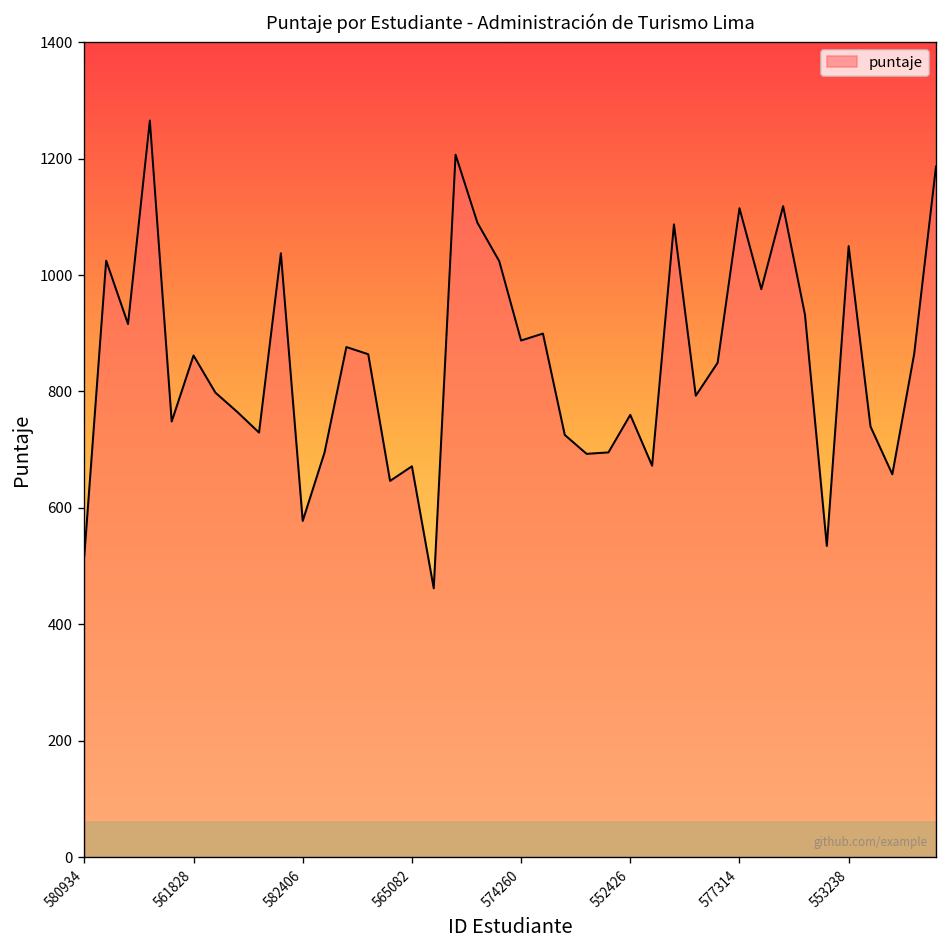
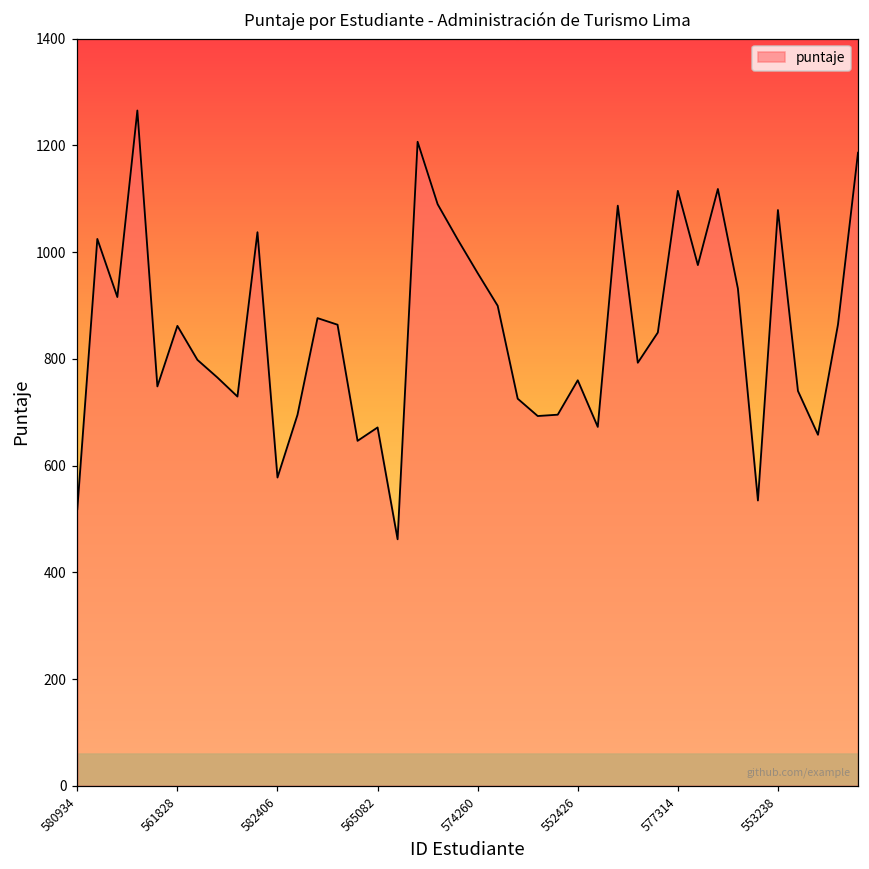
574260: 890 -> 960
553238: 1050 -> 1080
